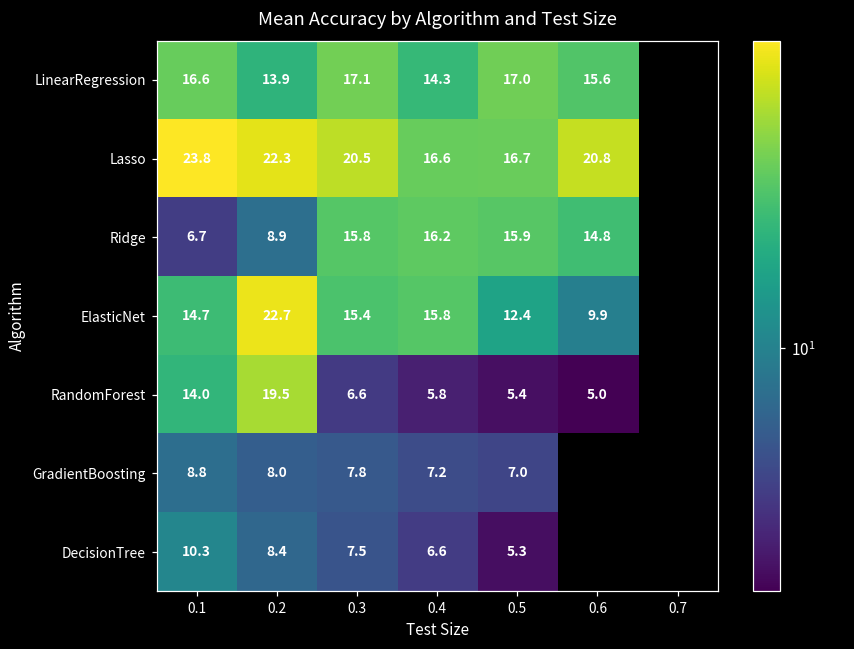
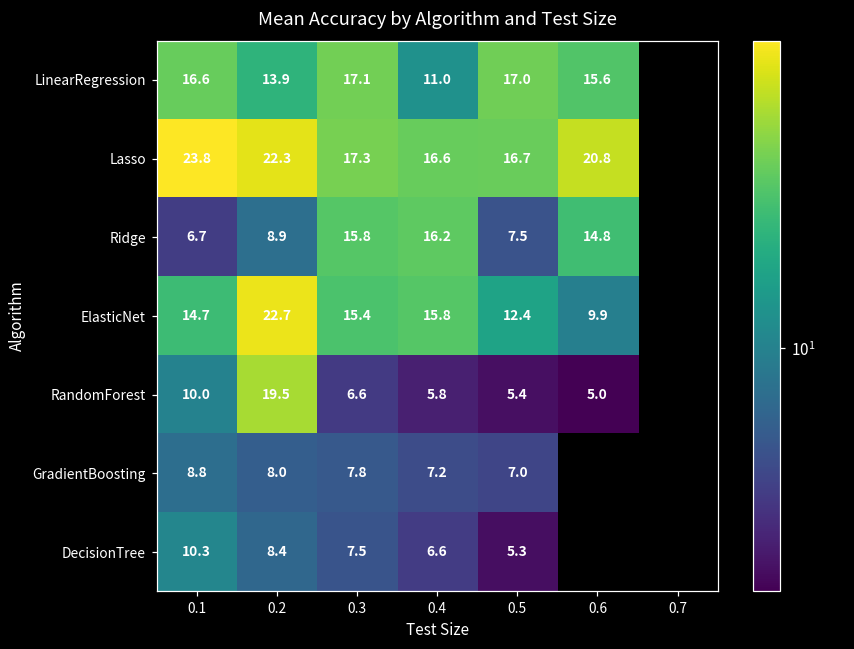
LinearRegression, 0.4: 14.3 -> 11.0
Lasso, 0.3: 20.5 -> 17.3
Ridge, 0.5: 15.9 -> 7.5
RandomForest, 0.1: 14.0 -> 10.0
